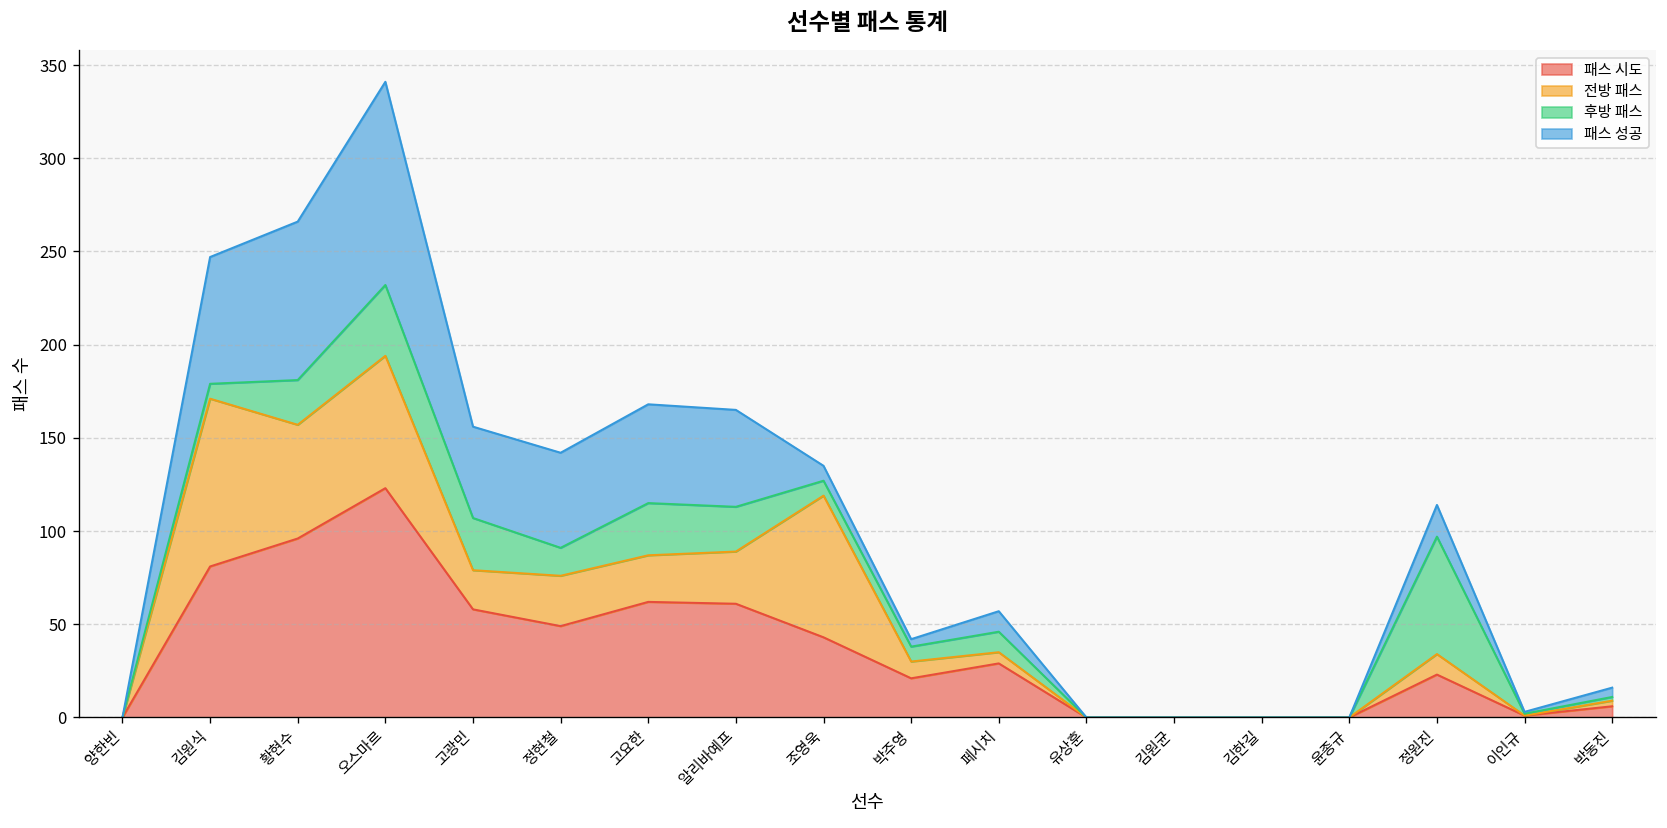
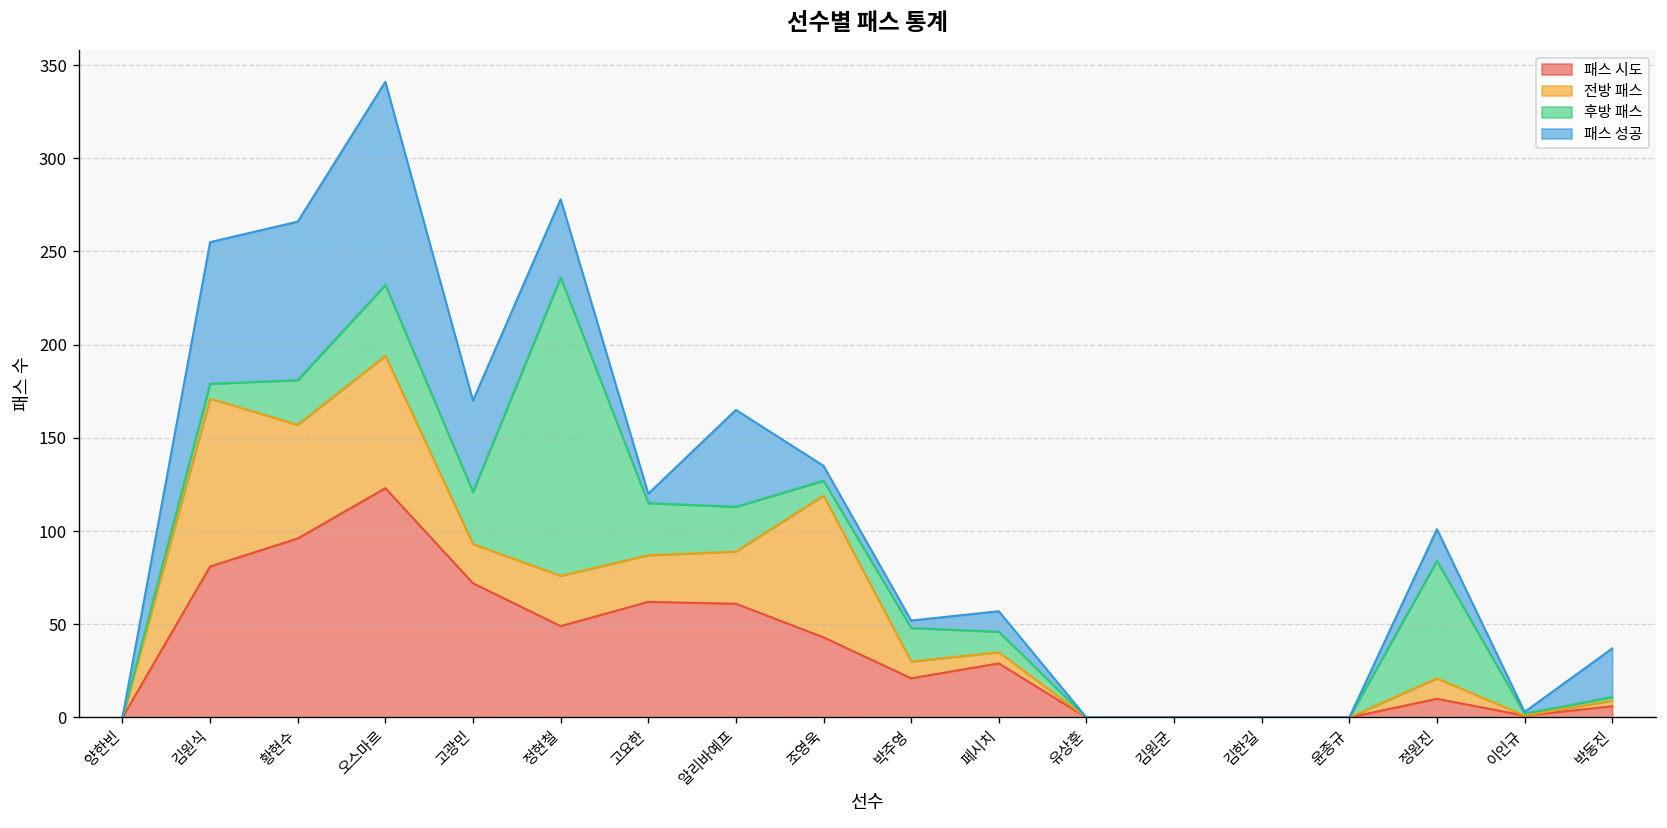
패스 성공, 김원식: 68 -> 76
패스 시도, 고광민: 58 -> 72
후방 패스, 정현철: 15 -> 160
패스 성공, 정현철: 51 -> 42
패스 성공, 고요한: 53 -> 5
후방 패스, 박주영: 8 -> 18
패스 시도, 정원진: 23 -> 10
패스 성공, 박동진: 5 -> 26
